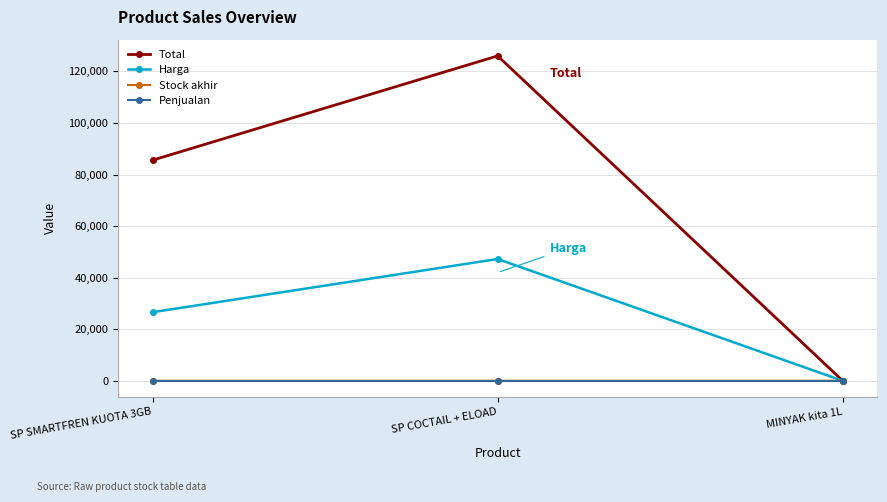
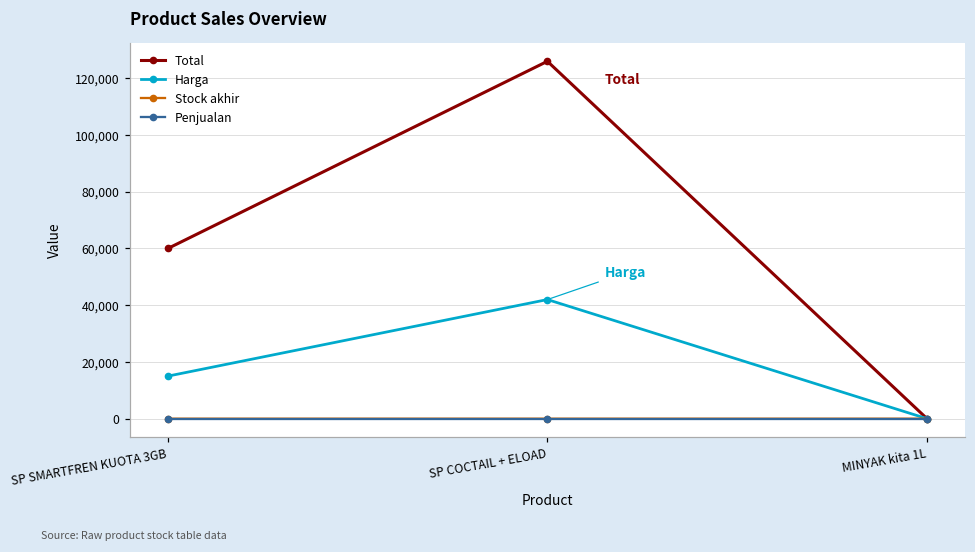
Total, SP SMARTFREN KUOTA 3GB: 86,000 -> 60,000
Harga, SP SMARTFREN KUOTA 3GB: 27,000 -> 15,000
Harga, SP COCTAIL + ELOAD: 47,000 -> 42,000
